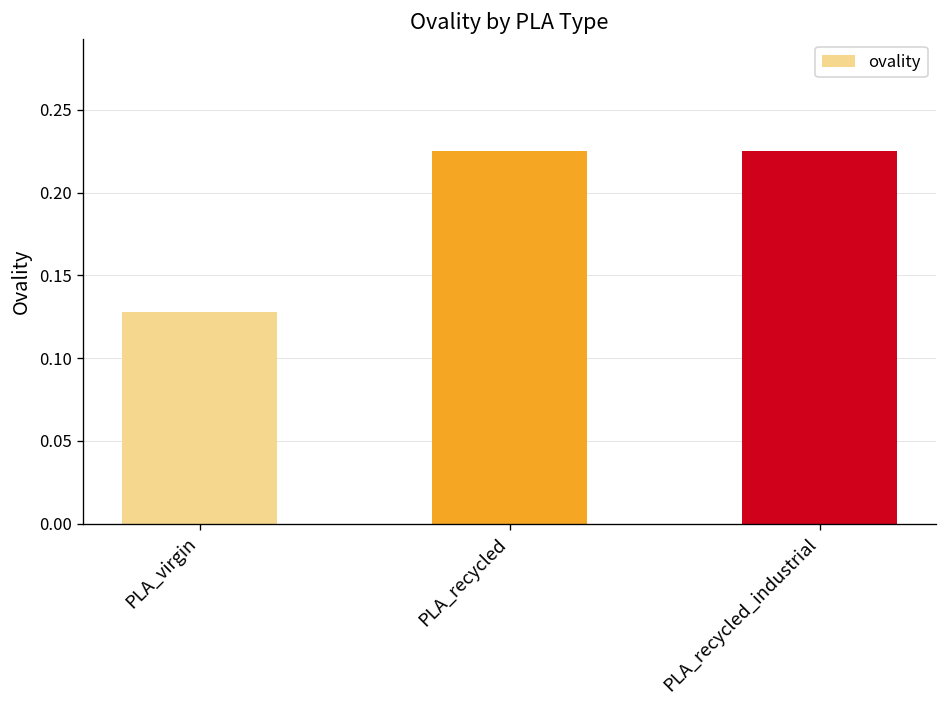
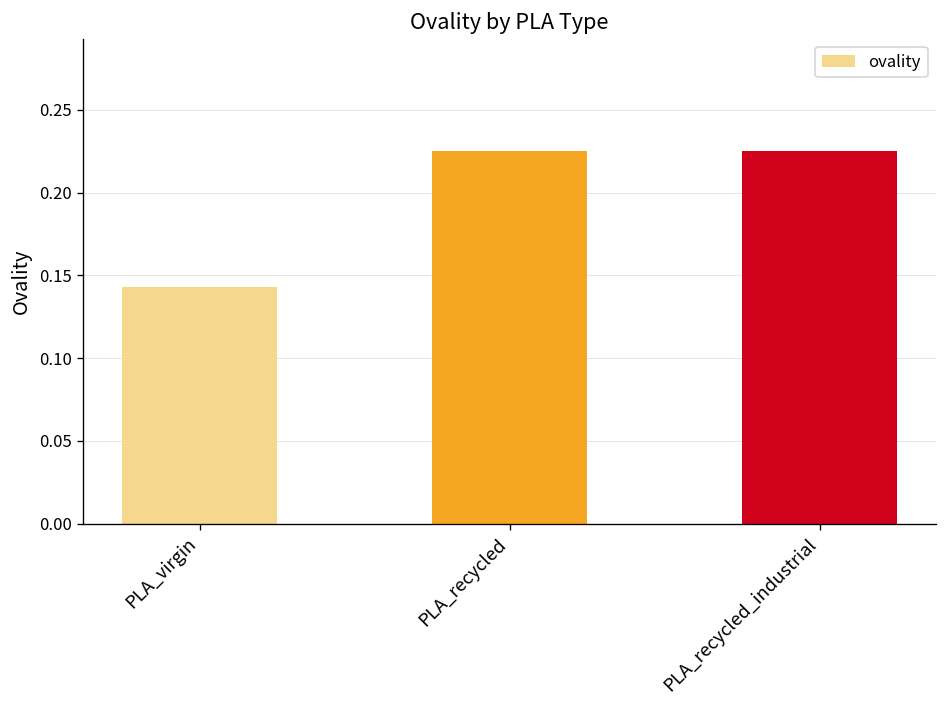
PLA_virgin: 0.128 -> 0.143
